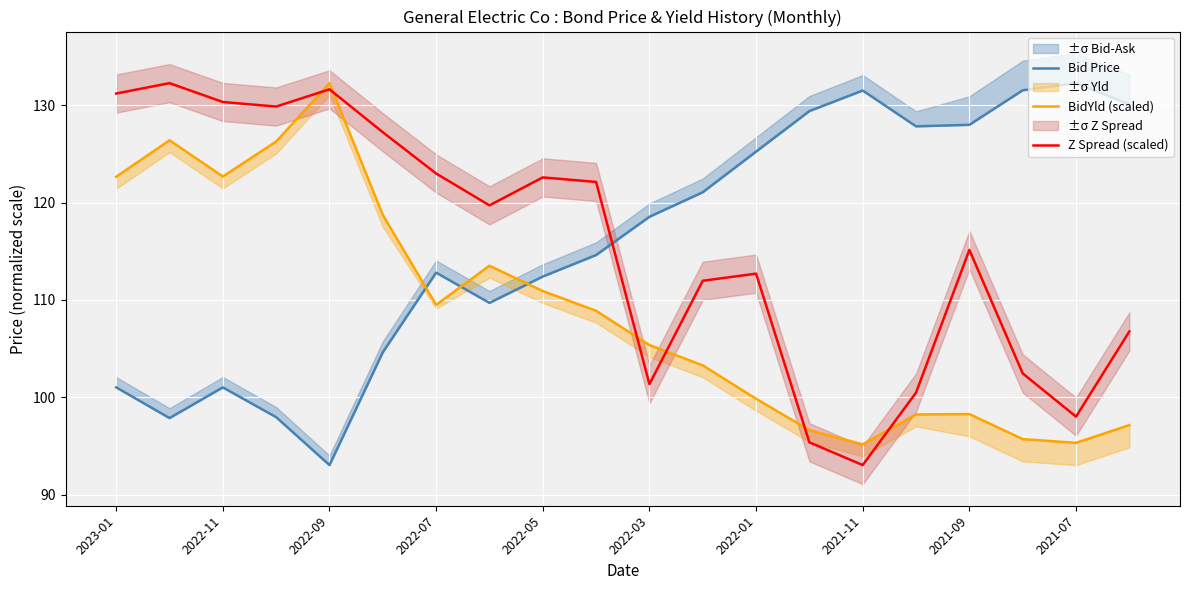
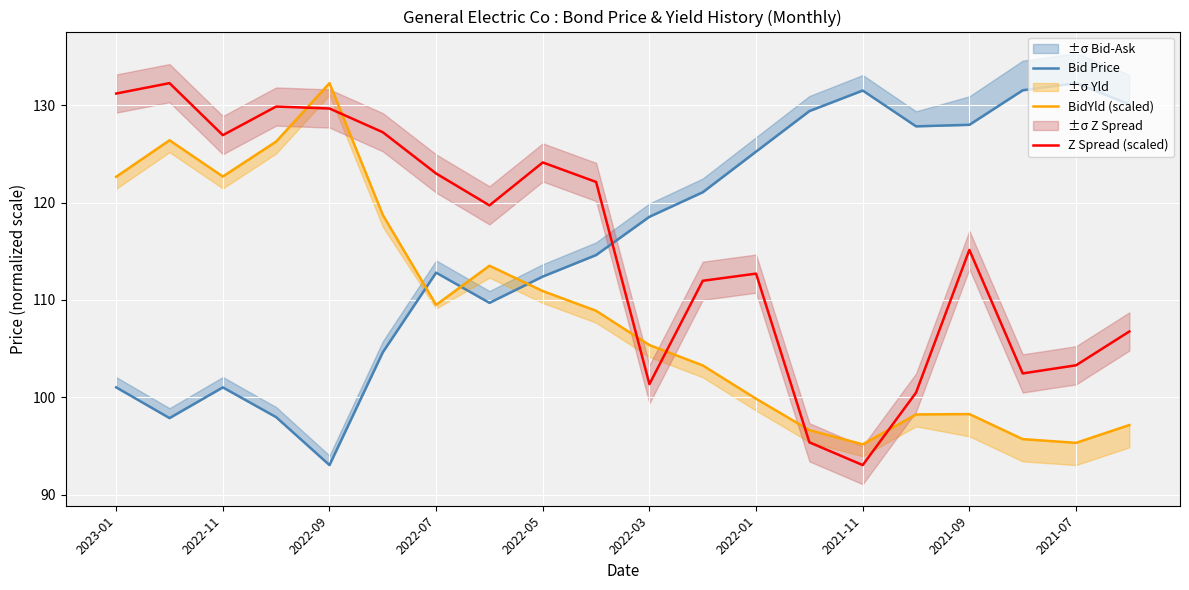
Z Spread (scaled), 2022-11: 130 -> 127
Z Spread (scaled), 2022-09: 132 -> 130
Z Spread (scaled), 2022-05: 123 -> 124
Z Spread (scaled), 2021-07: 98 -> 103
